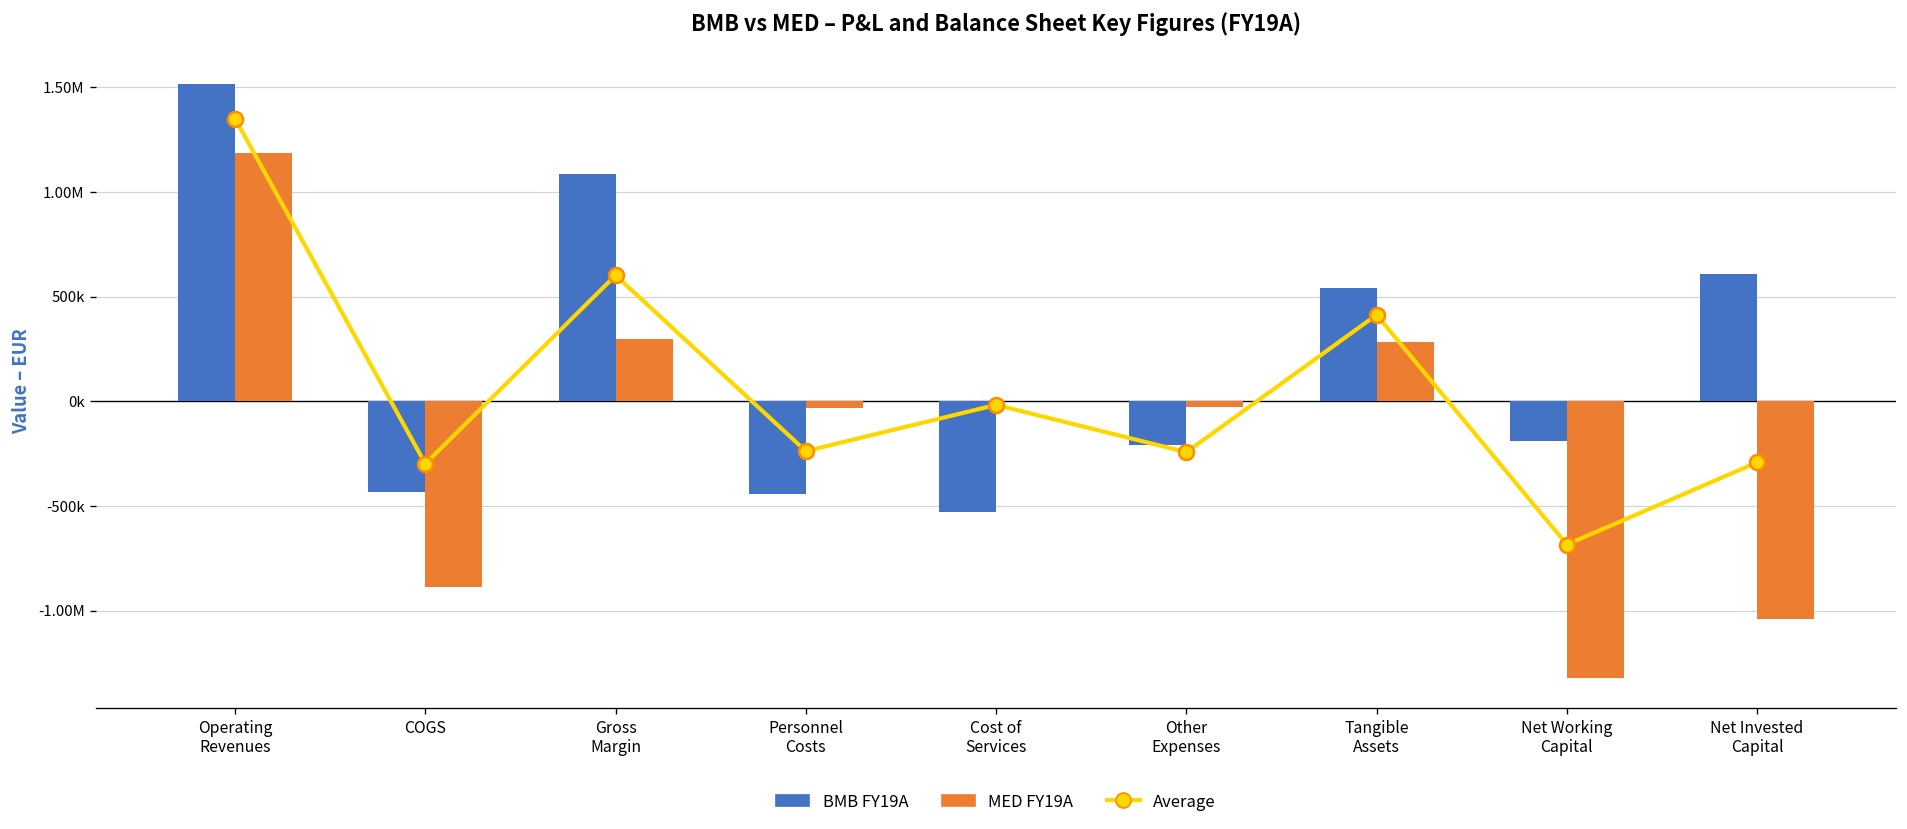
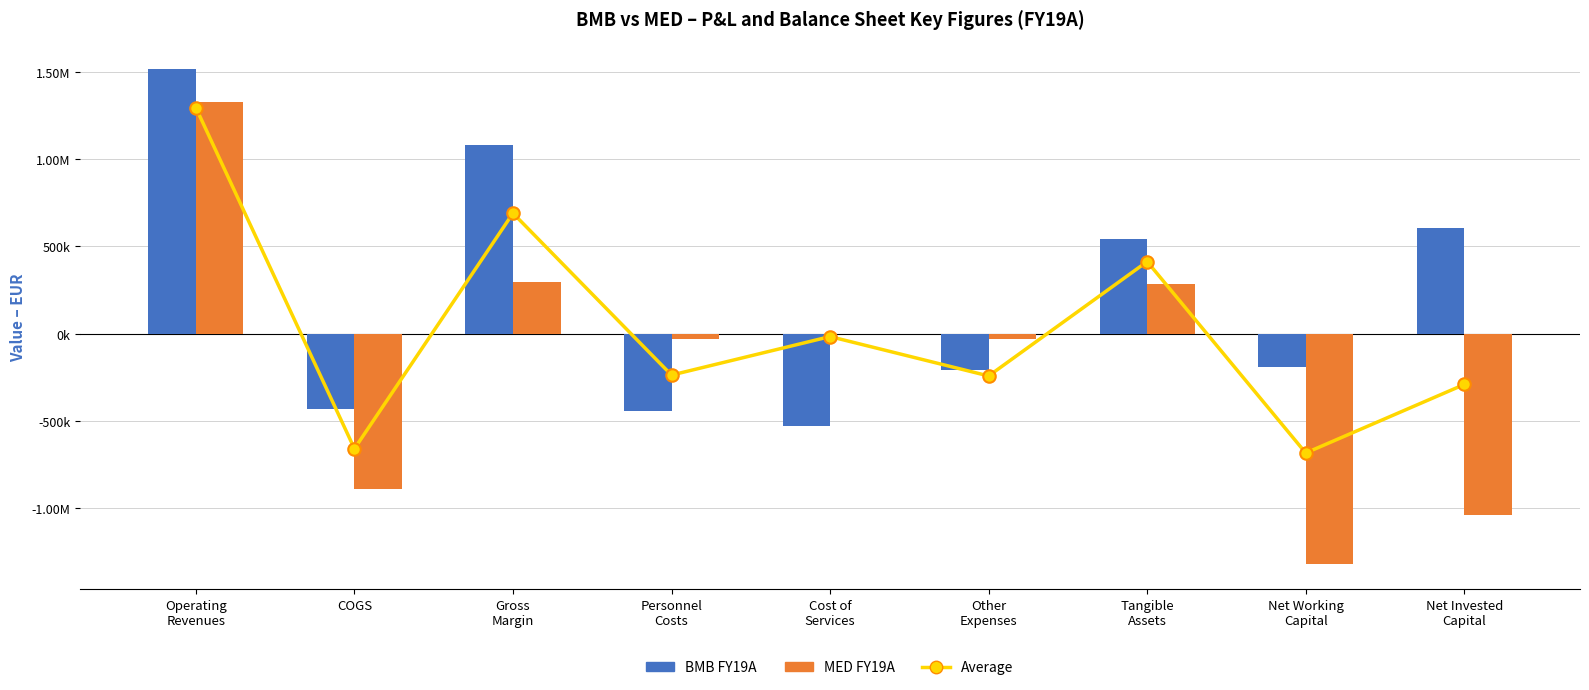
Average, Operating Revenues: 1350000 -> 1290000
MED FY19A, Operating Revenues: 1180000 -> 1330000
Average, COGS: -300000 -> -660000
Average, Gross Margin: 600000 -> 690000
